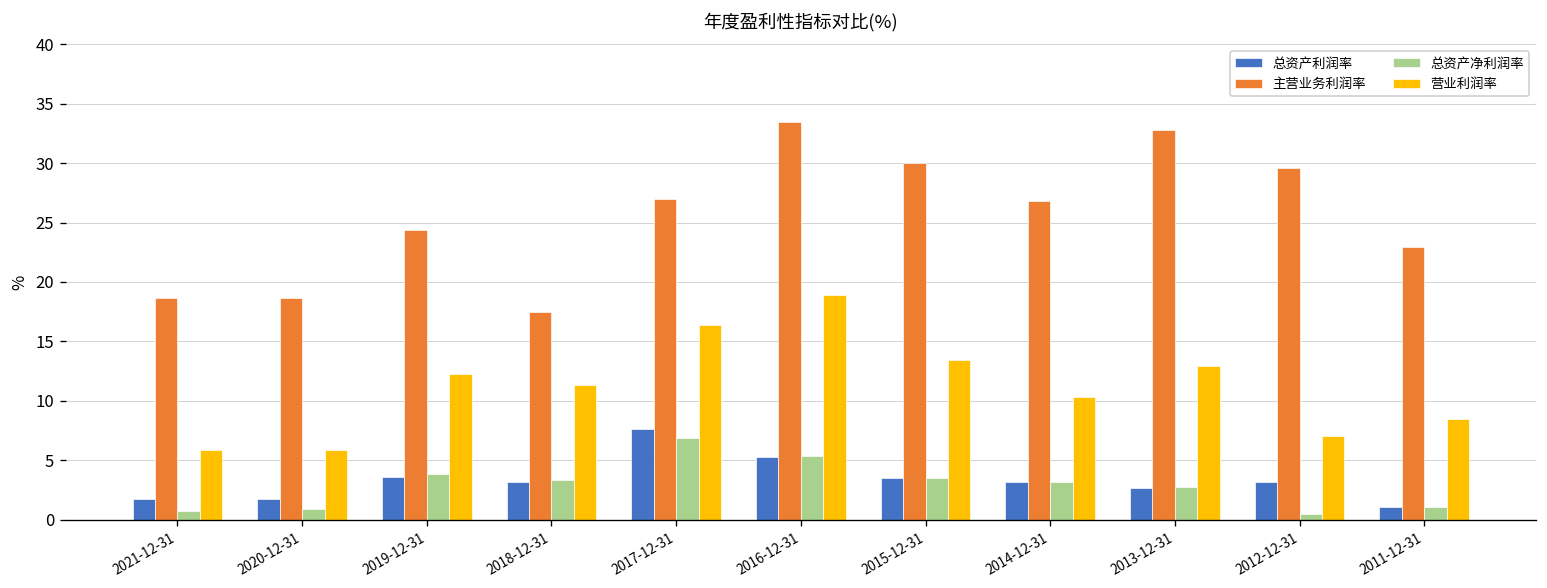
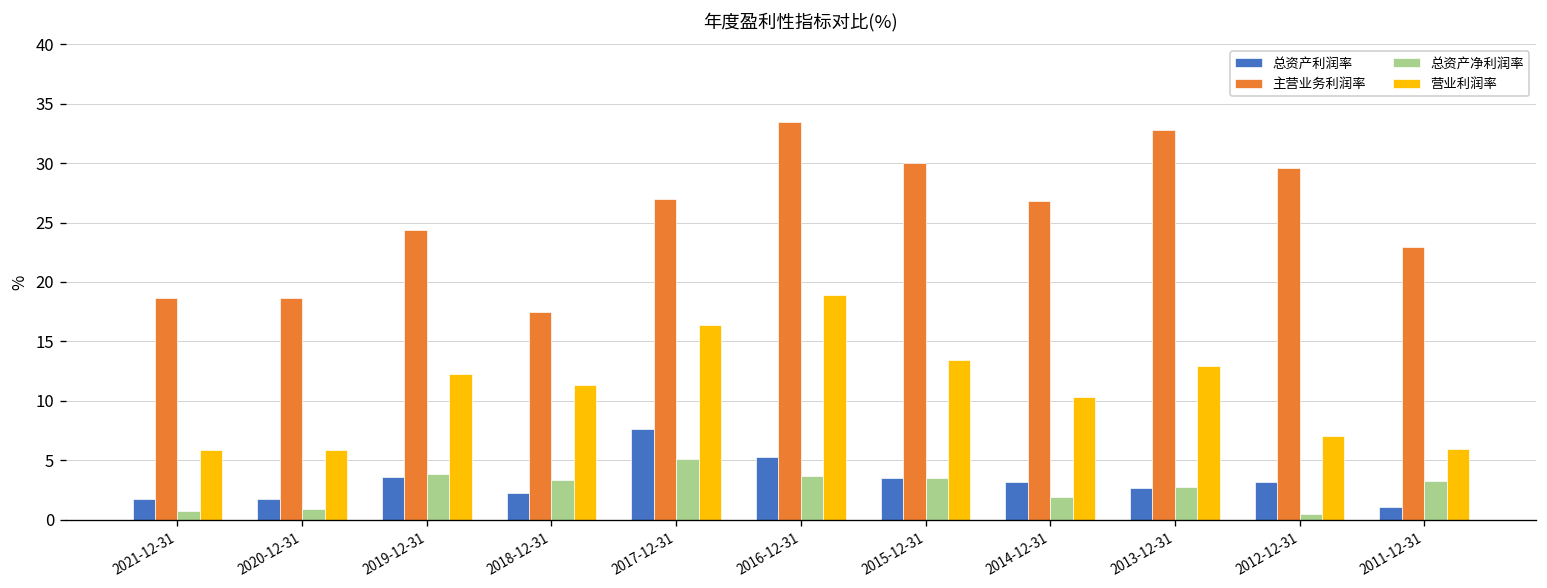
总资产利润率, 2018-12-31: 3 -> 2
总资产净利润率, 2017-12-31: 7 -> 5
总资产净利润率, 2016-12-31: 5 -> 4
总资产净利润率, 2014-12-31: 3 -> 2
总资产净利润率, 2011-12-31: 1 -> 3
营业利润率, 2011-12-31: 8 -> 6
